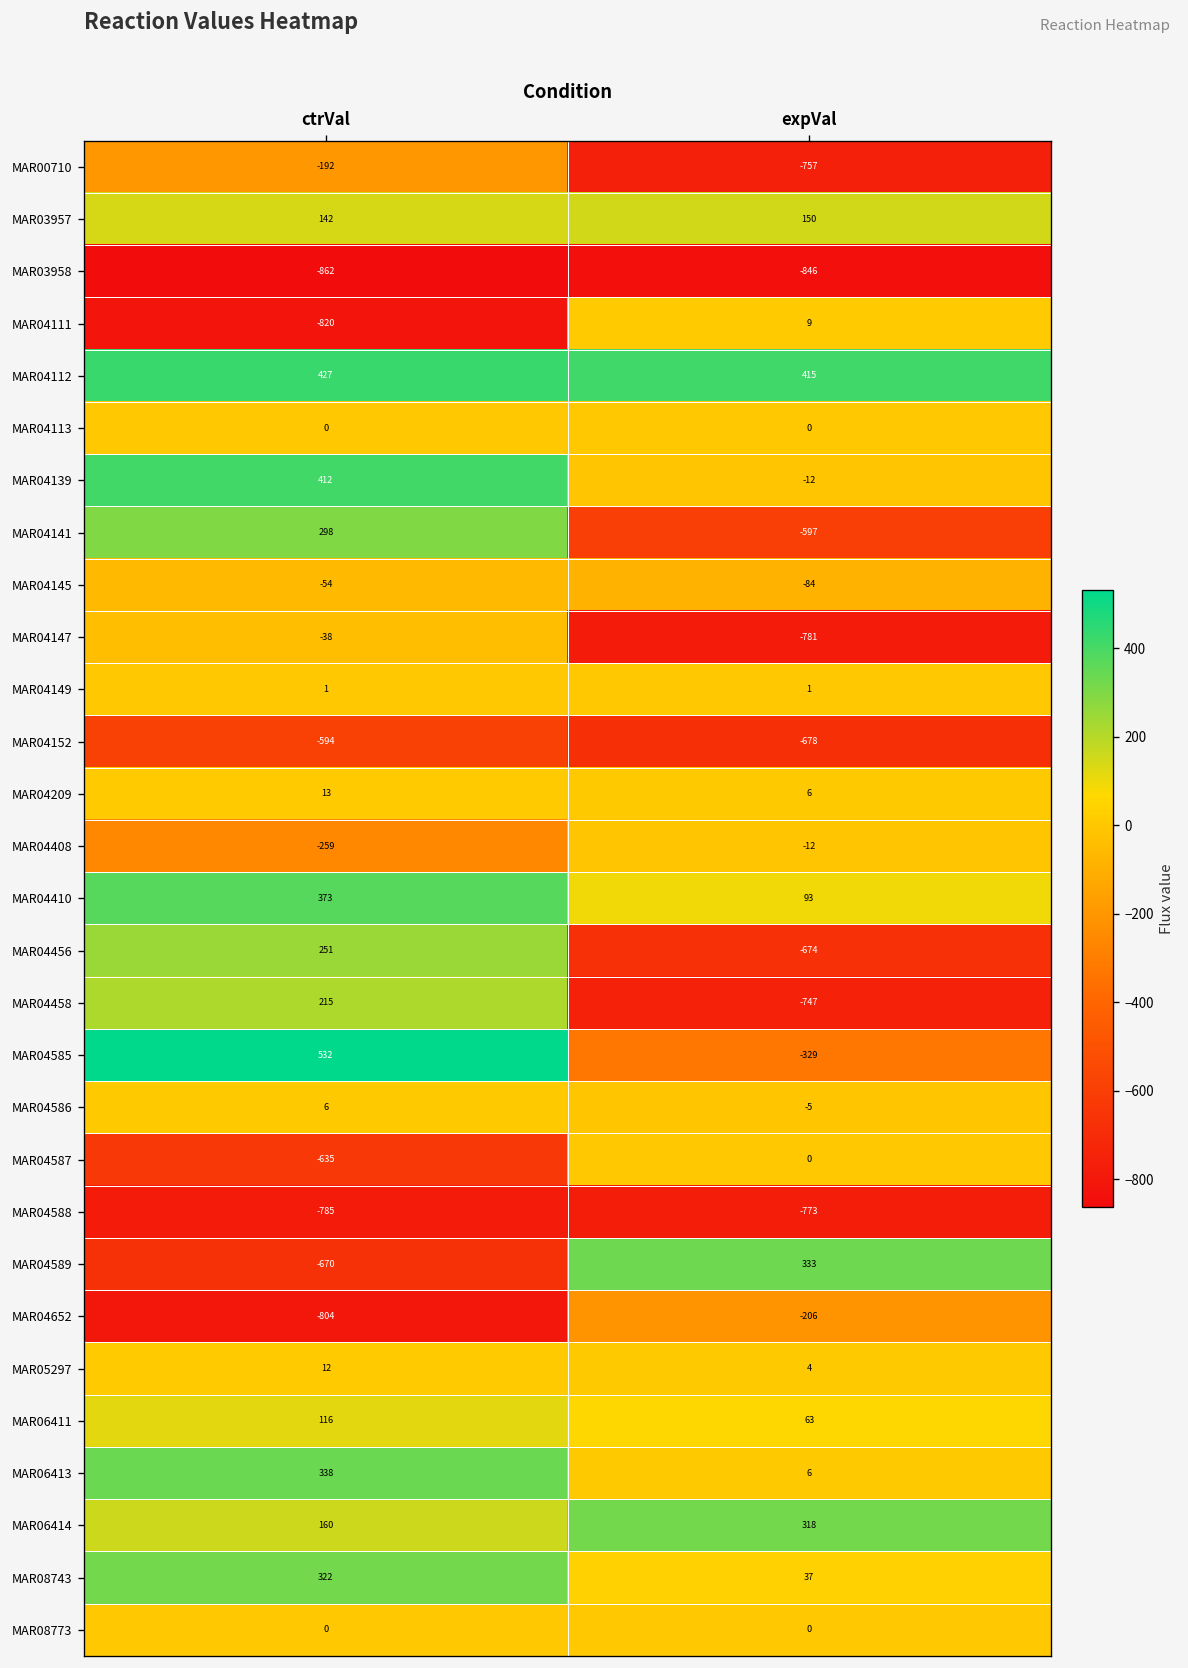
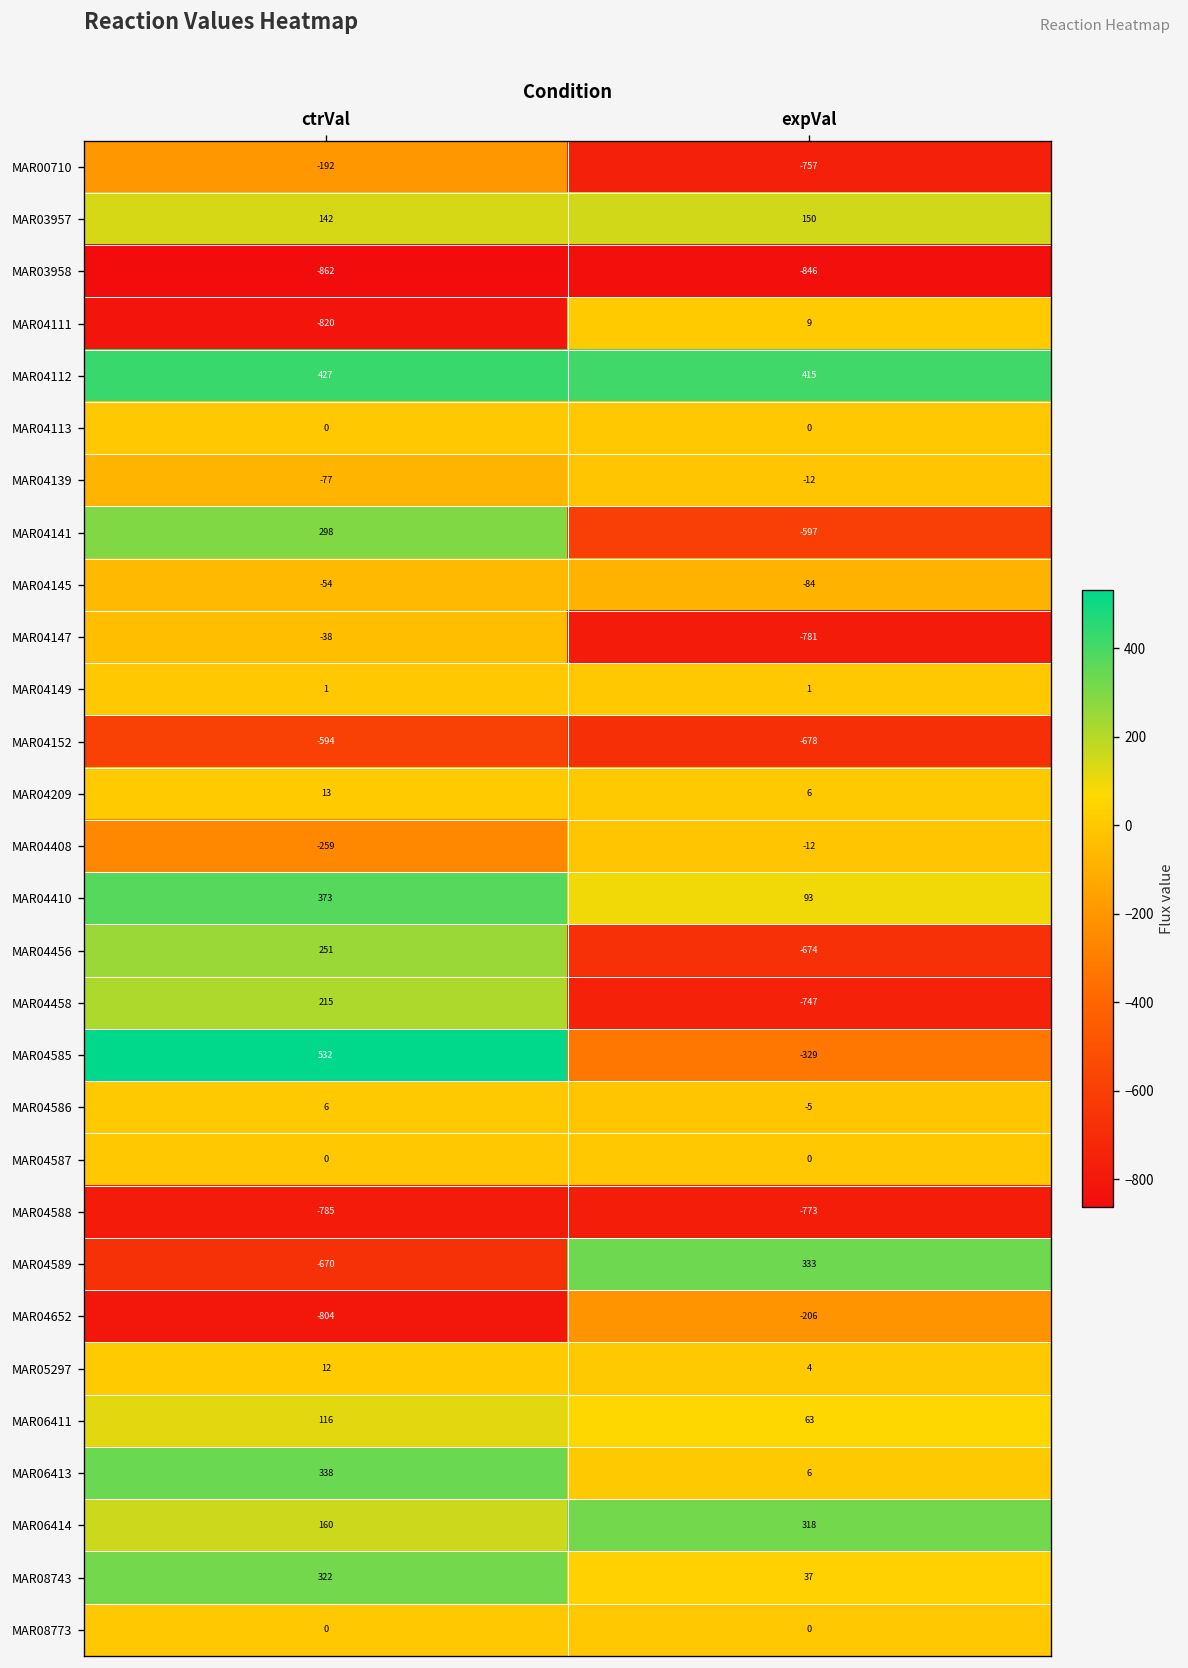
MAR04139, ctrVal: 412 -> -77
MAR04587, ctrVal: -635 -> 0
